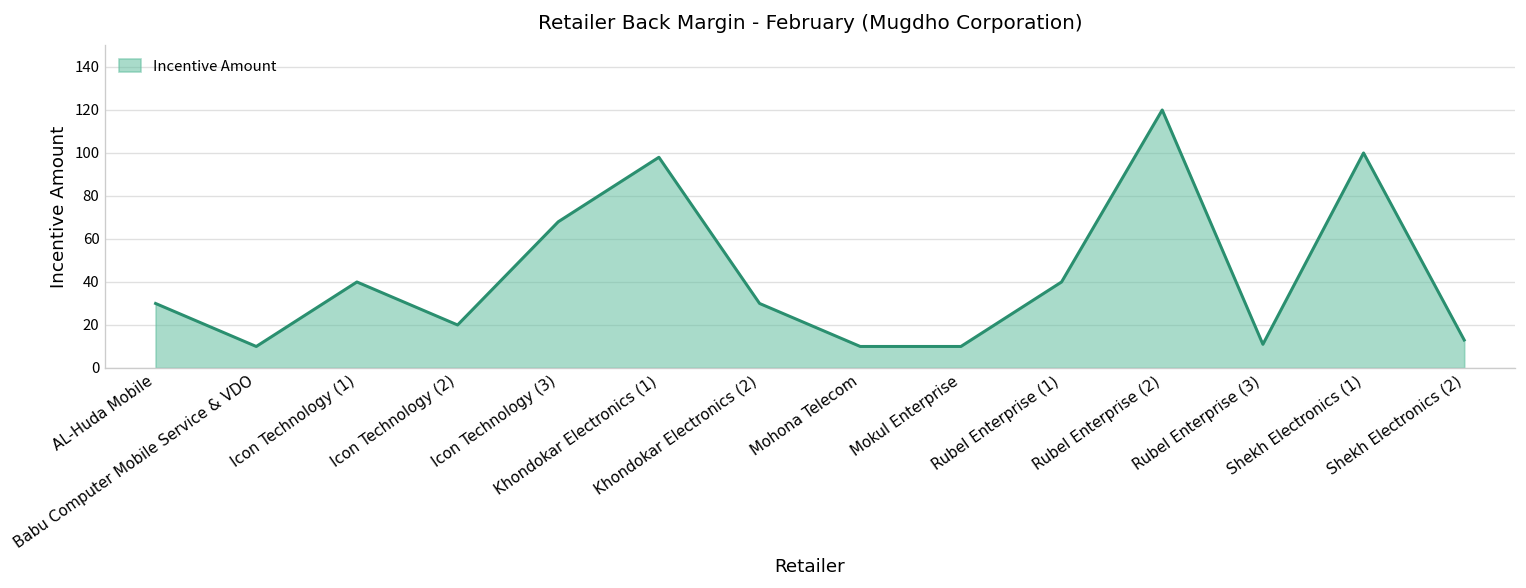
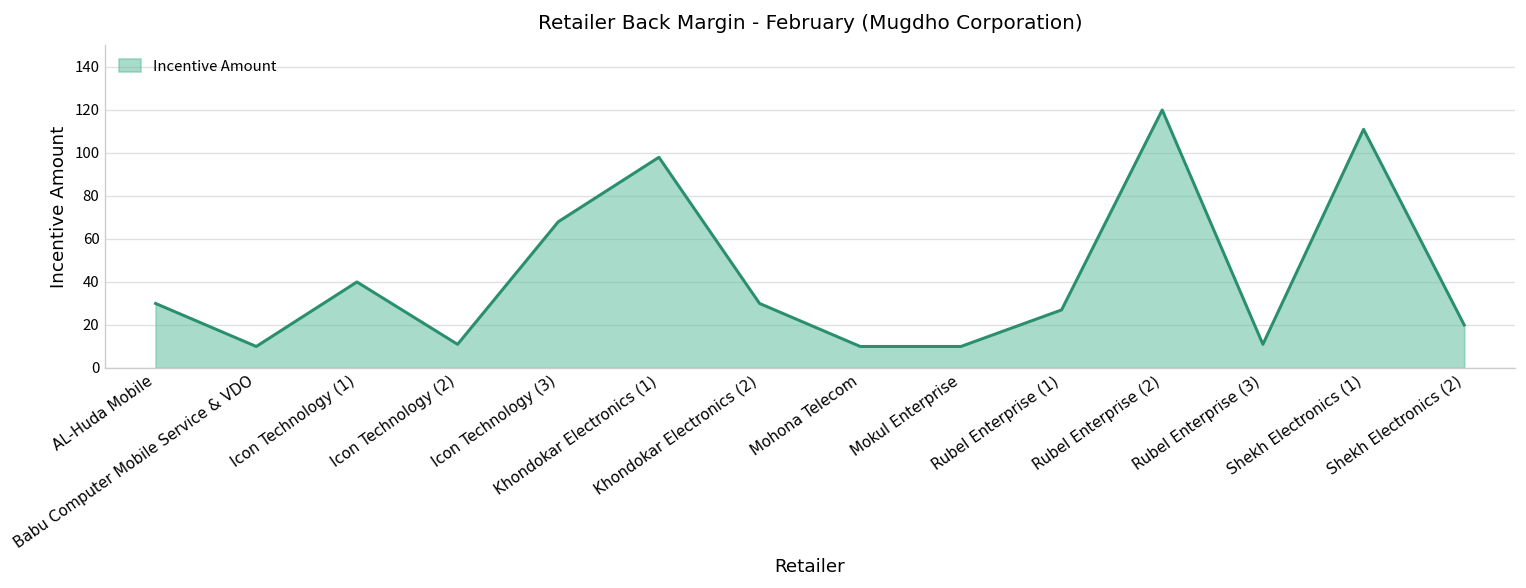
Icon Technology (2): 20 -> 11
Rubel Enterprise (1): 40 -> 27
Shekh Electronics (1): 100 -> 111
Shekh Electronics (2): 13 -> 20
